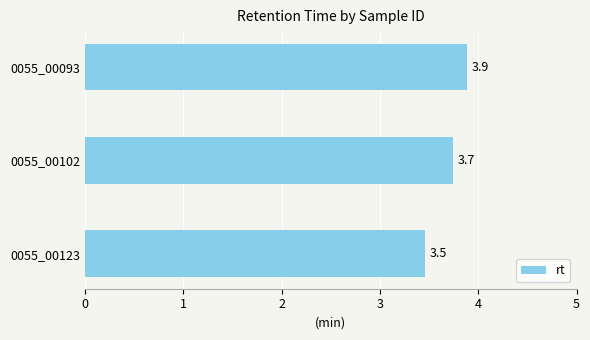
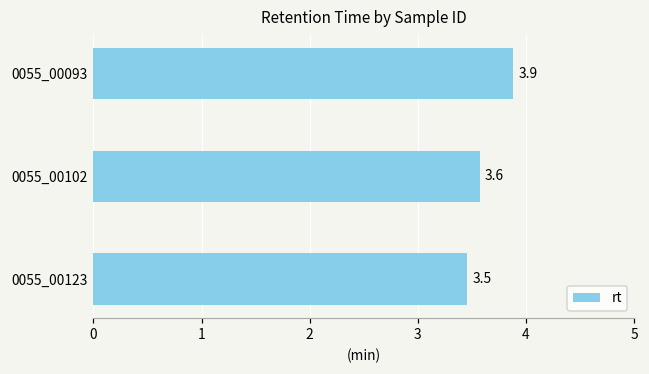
0055_00102: 3.7 -> 3.6
